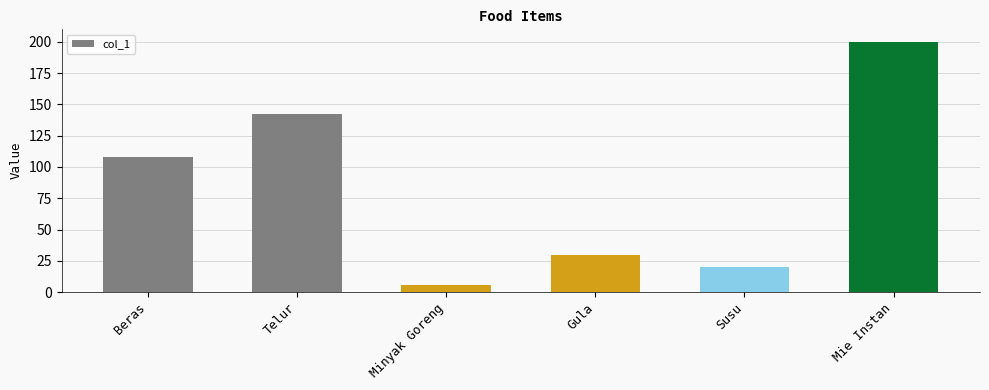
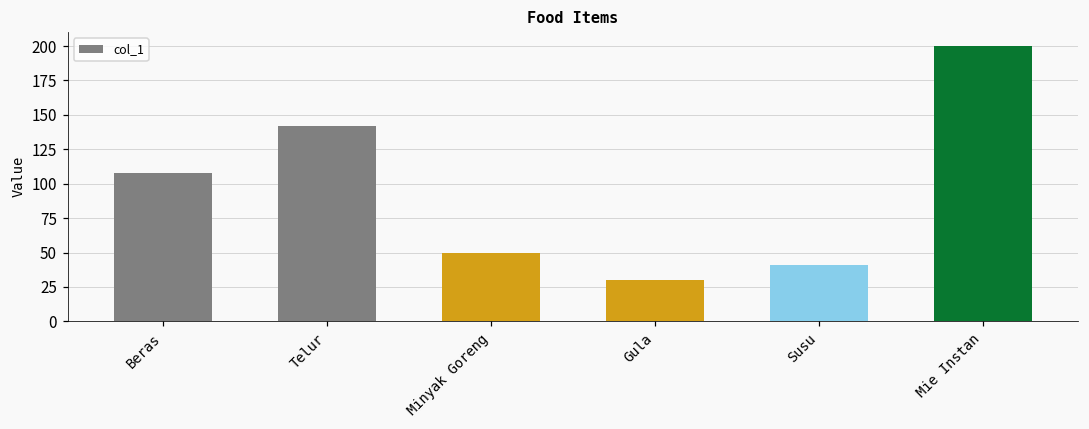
Minyak Goreng: 6 -> 50
Susu: 20 -> 41
